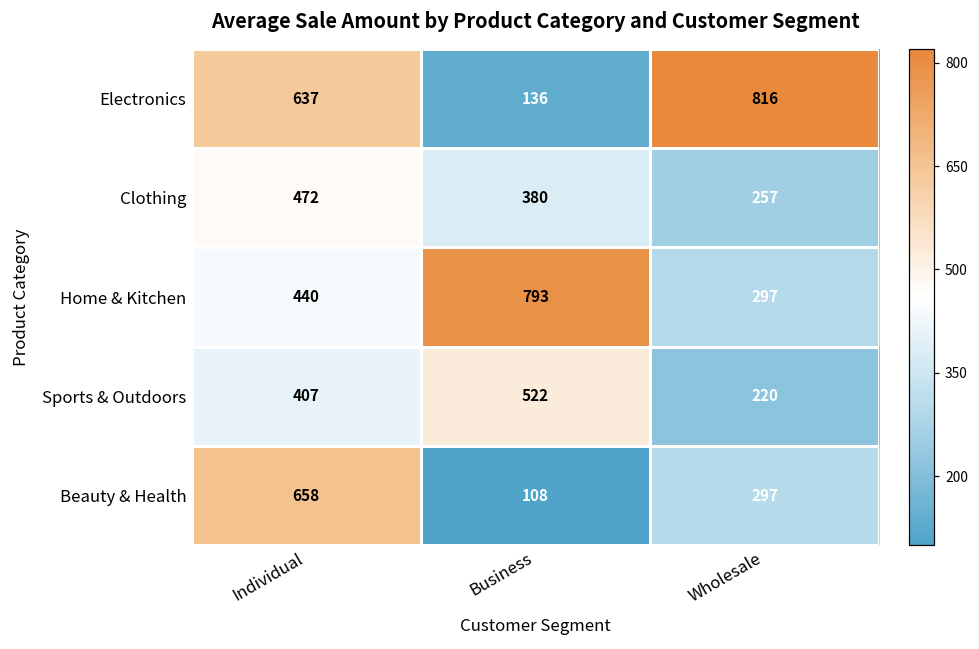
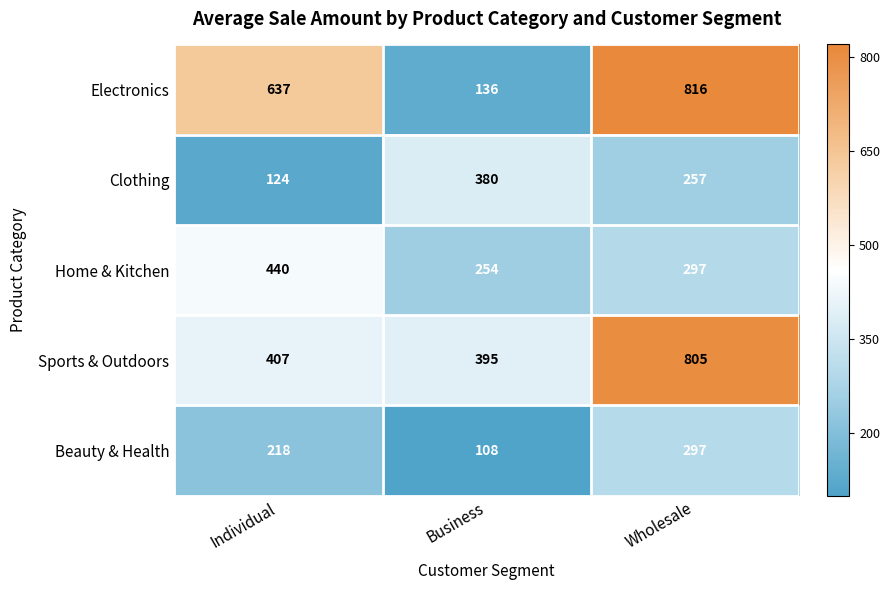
Clothing, Individual: 472 -> 124
Home & Kitchen, Business: 793 -> 254
Sports & Outdoors, Business: 522 -> 395
Sports & Outdoors, Wholesale: 220 -> 805
Beauty & Health, Individual: 658 -> 218
